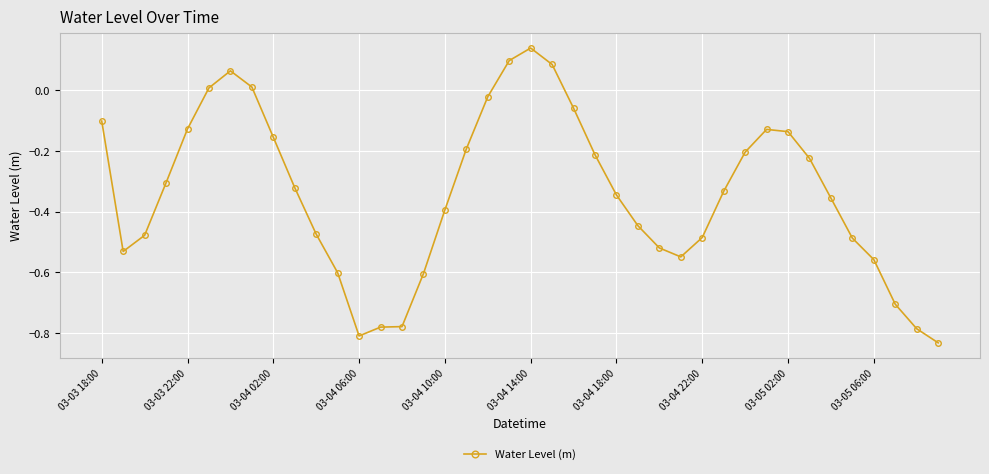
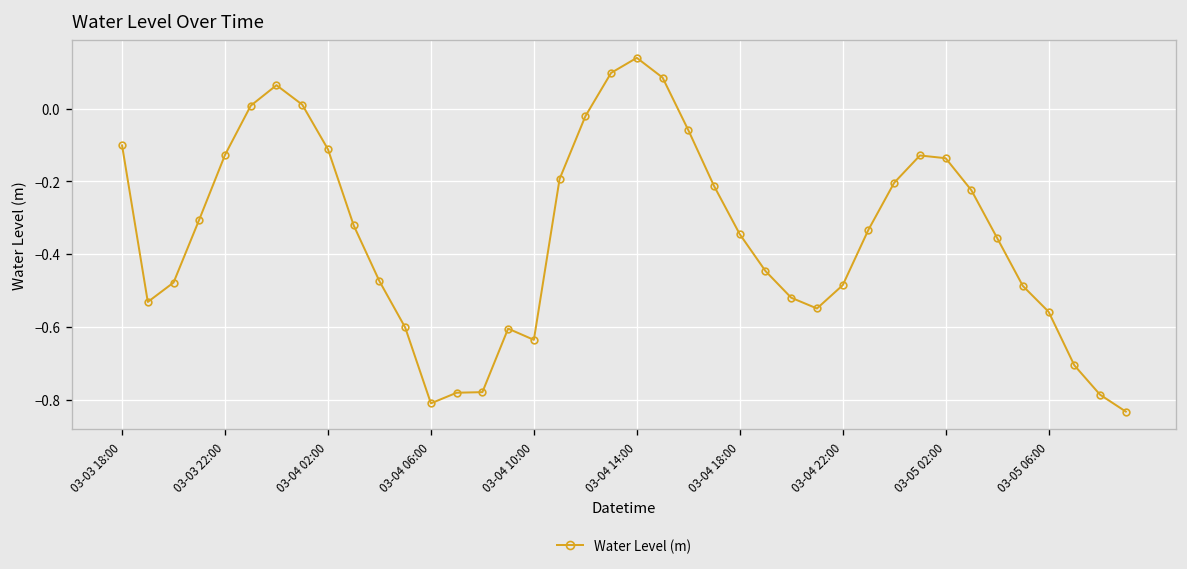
03-04 02:00: -0.15 -> -0.11
03-04 10:00: -0.39 -> -0.64
